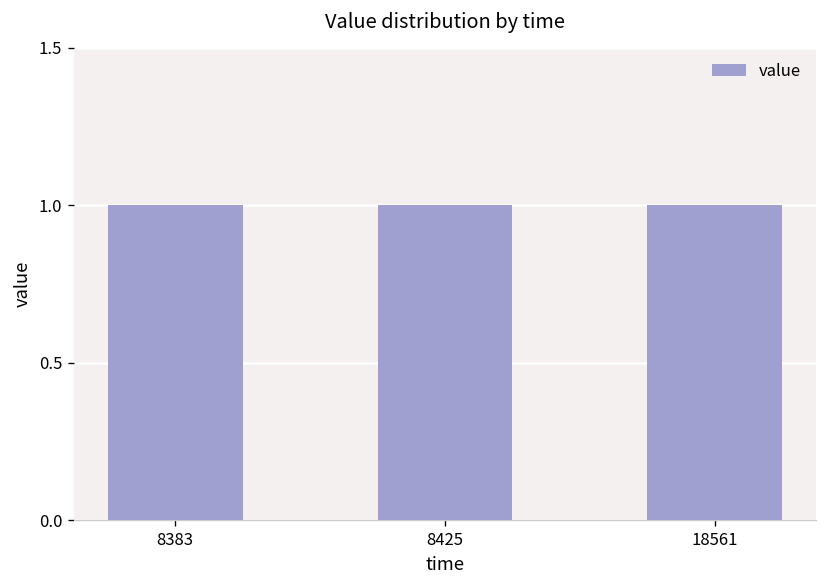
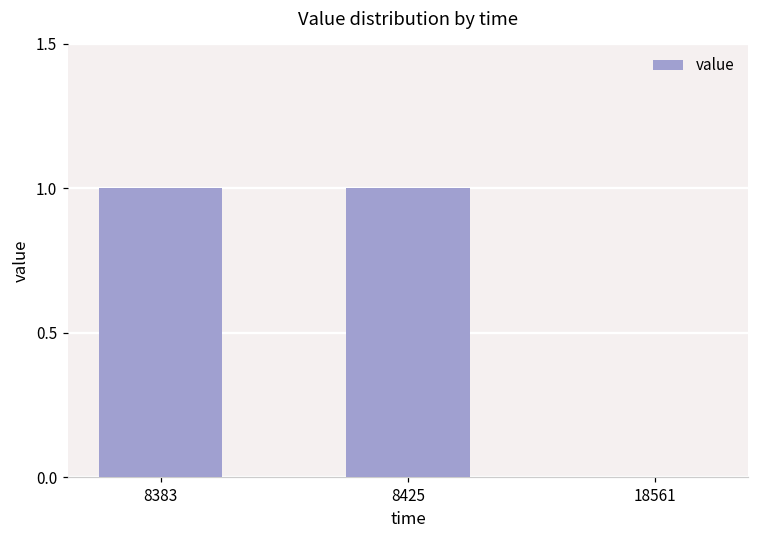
18561: 1 -> 0
